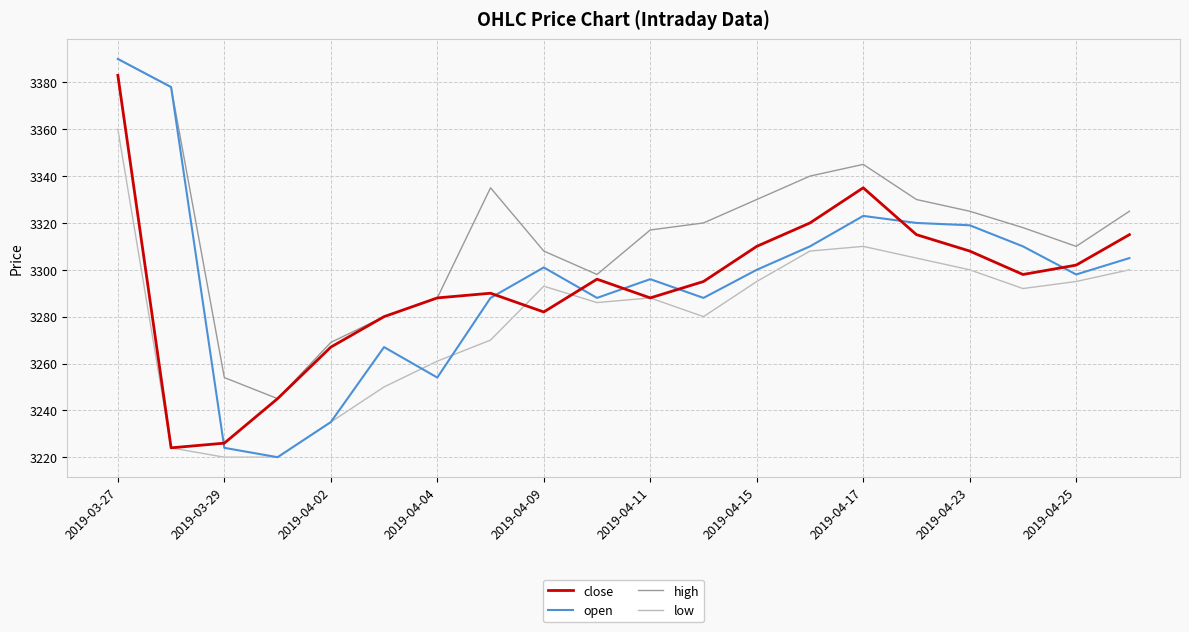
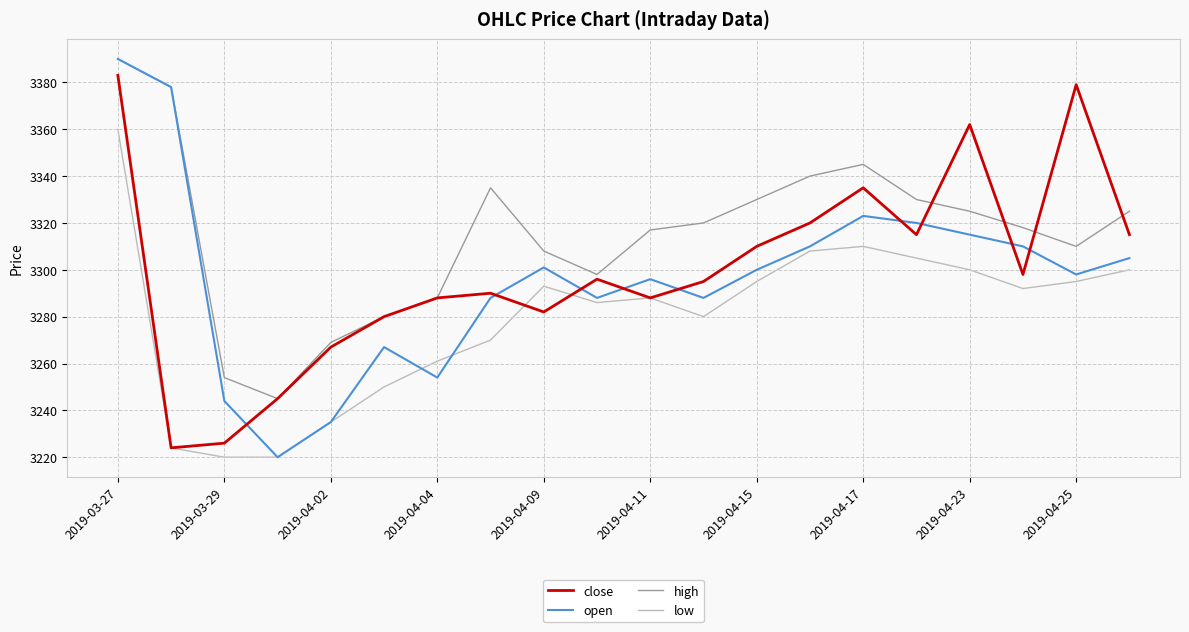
open, 2019-03-29: 3224 -> 3244
close, 2019-04-23: 3308 -> 3362
open, 2019-04-23: 3319 -> 3315
close, 2019-04-25: 3302 -> 3379
